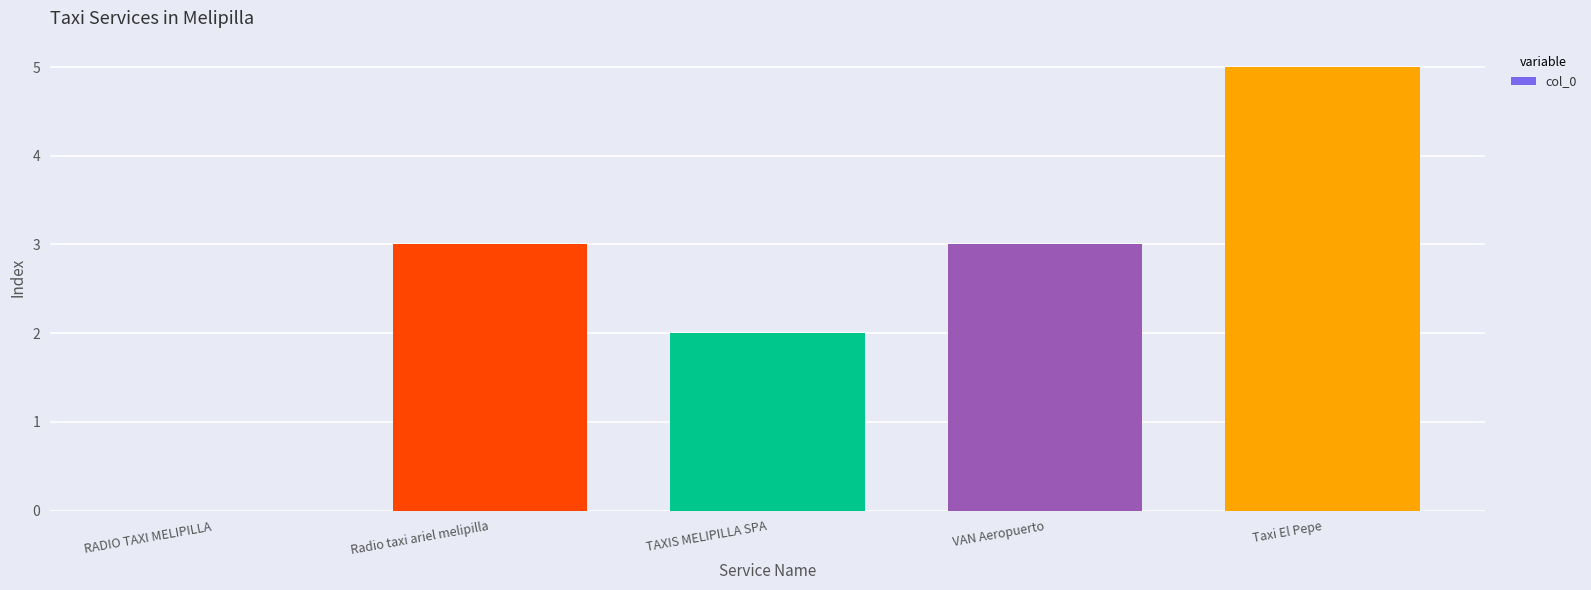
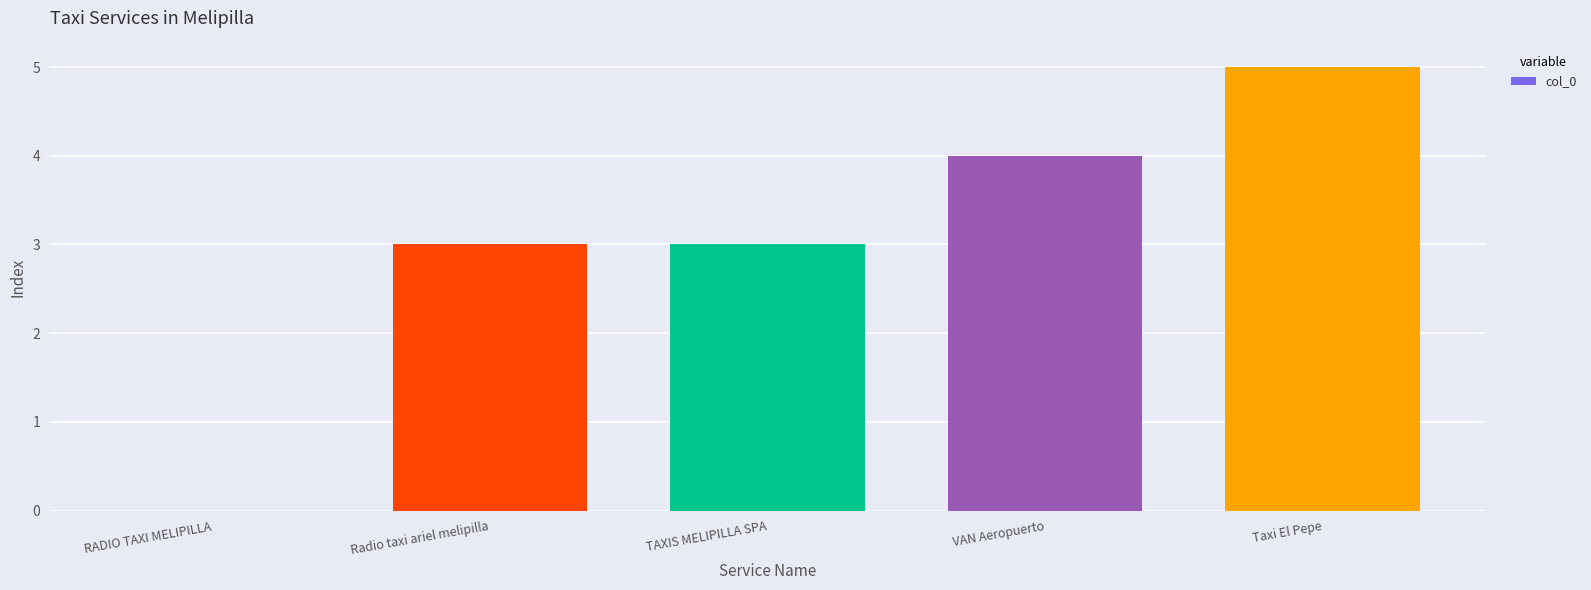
TAXIS MELIPILLA SPA: 2 -> 3
VAN Aeropuerto: 3 -> 4
